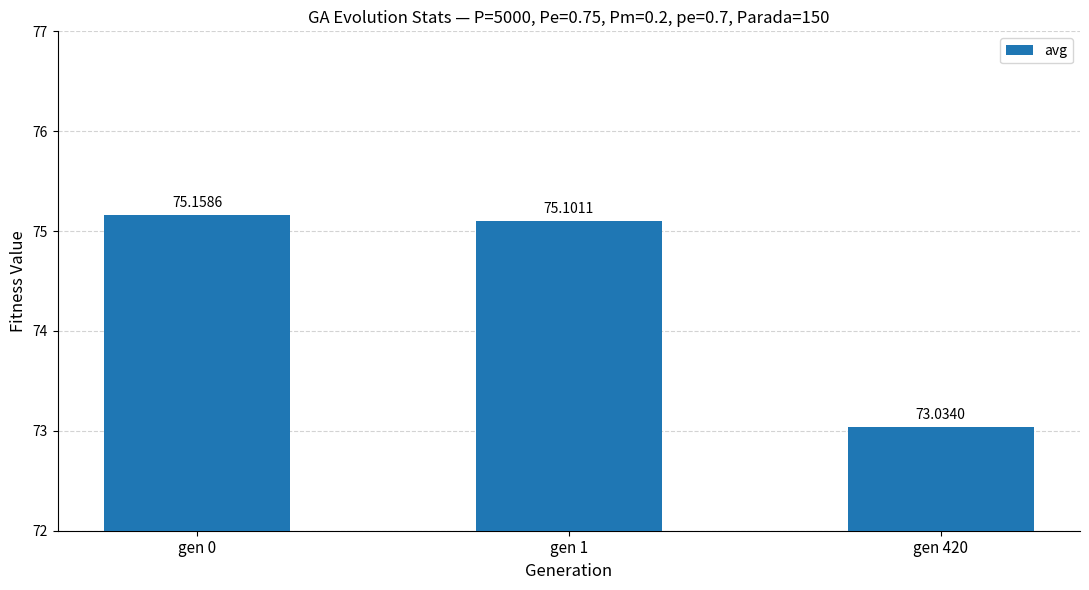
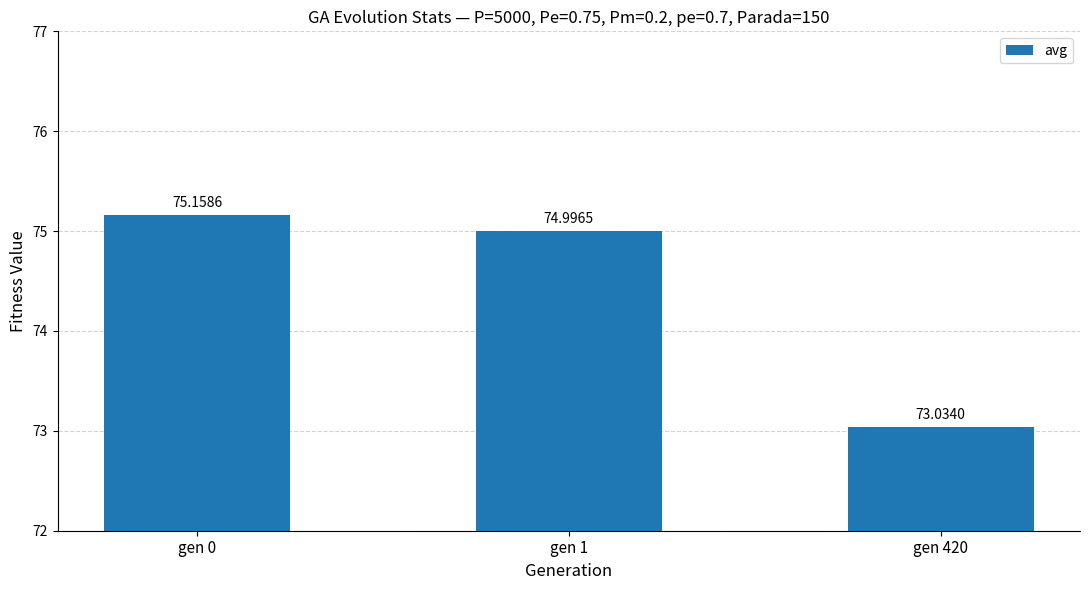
gen 1: 75.1011 -> 74.9965
